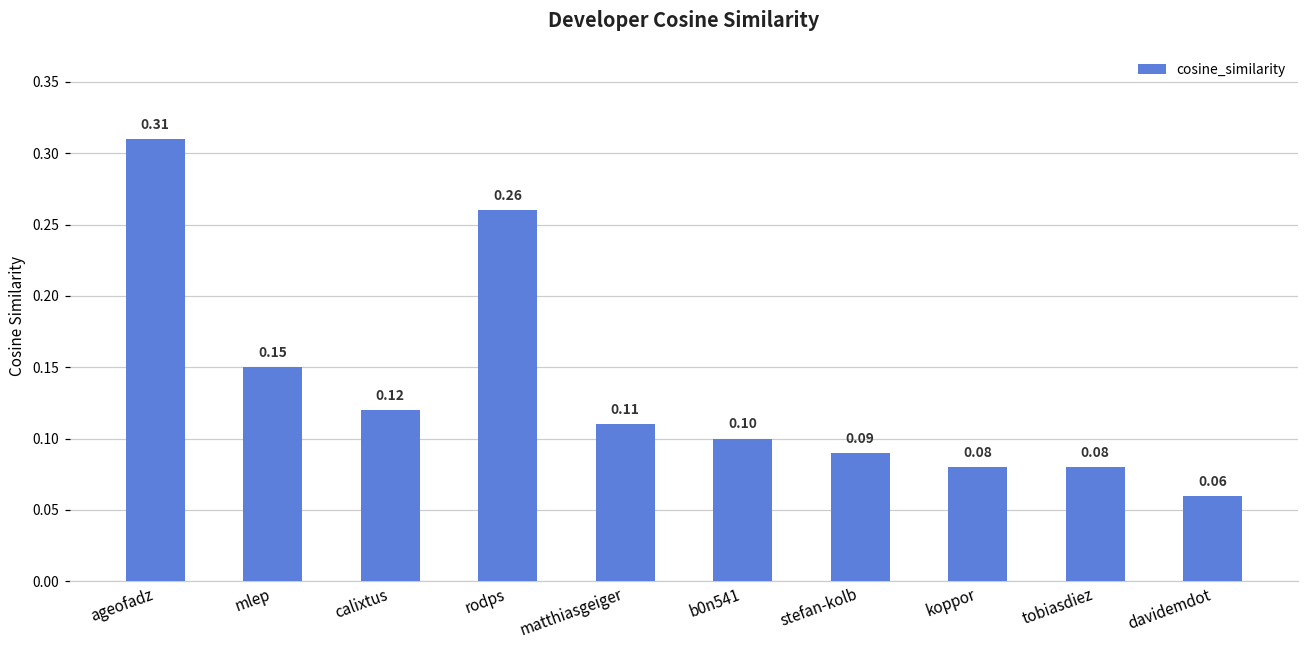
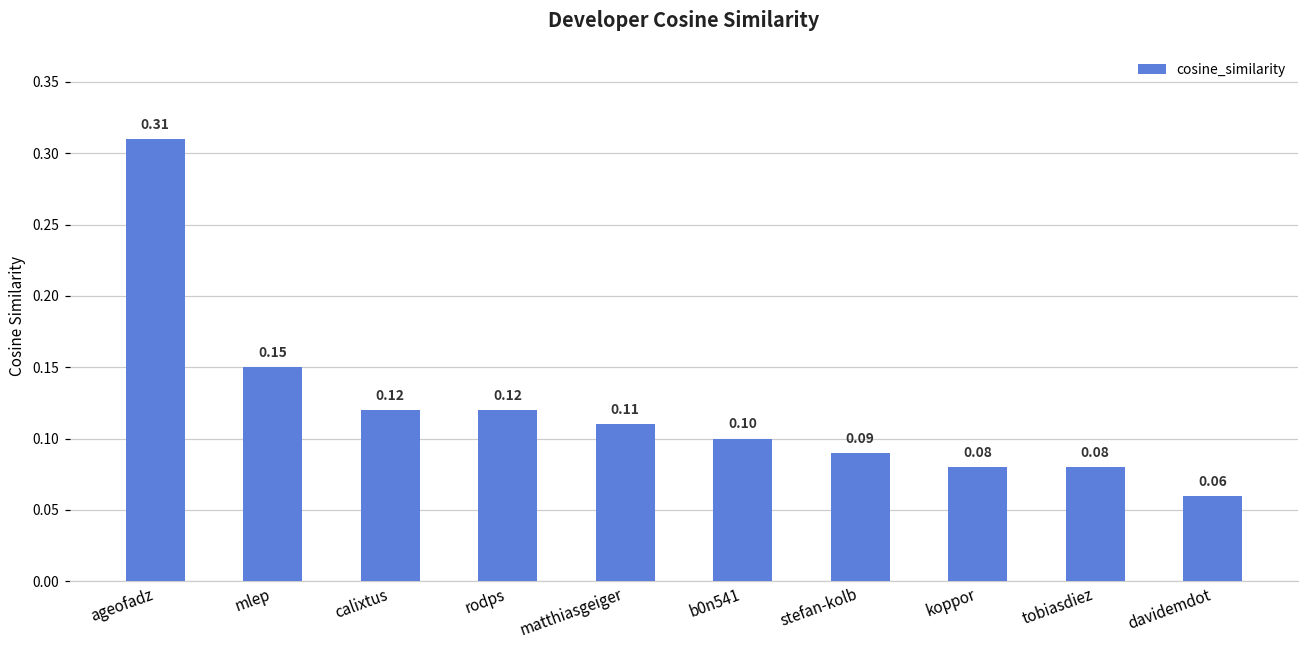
rodps: 0.26 -> 0.12
